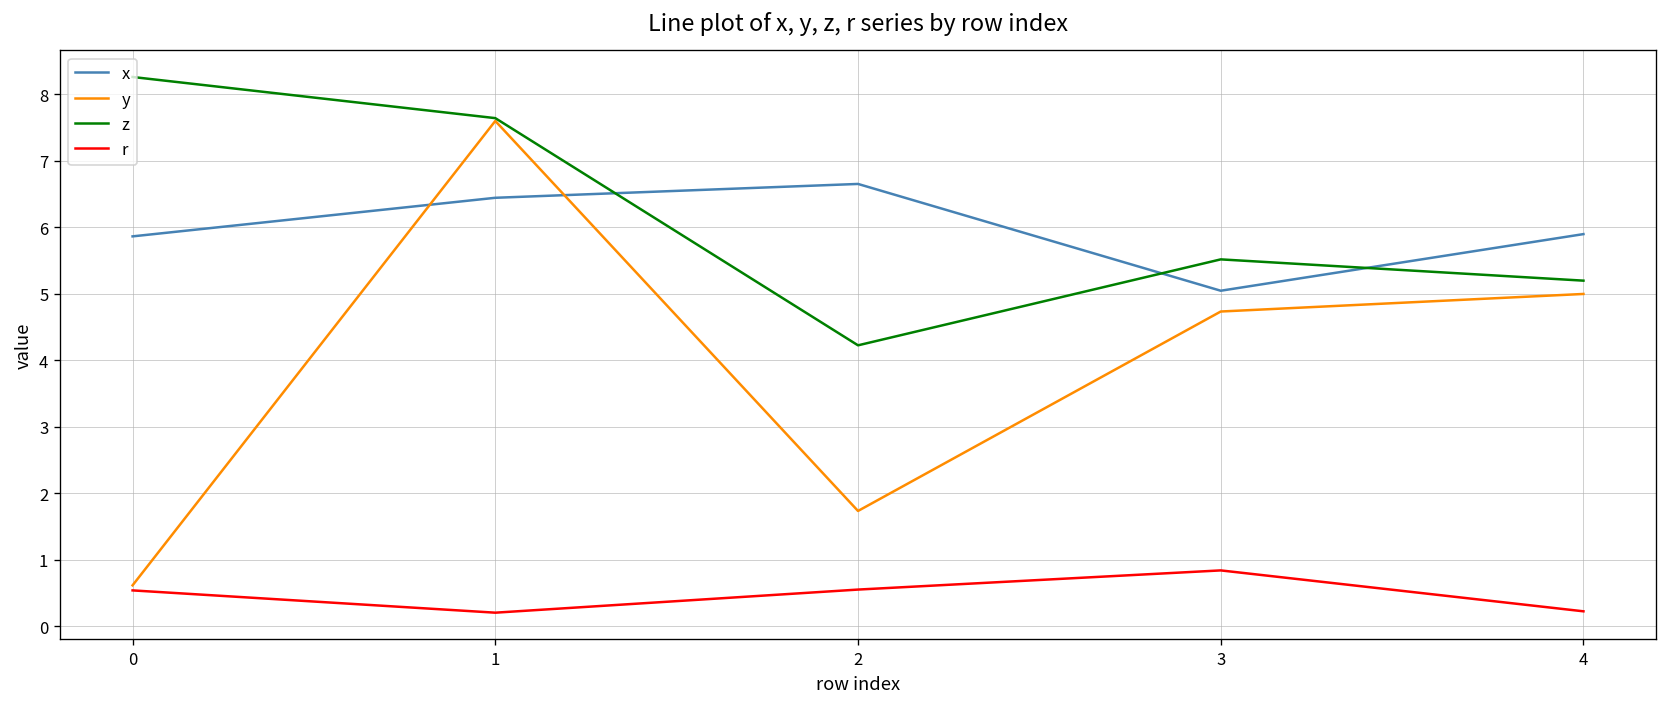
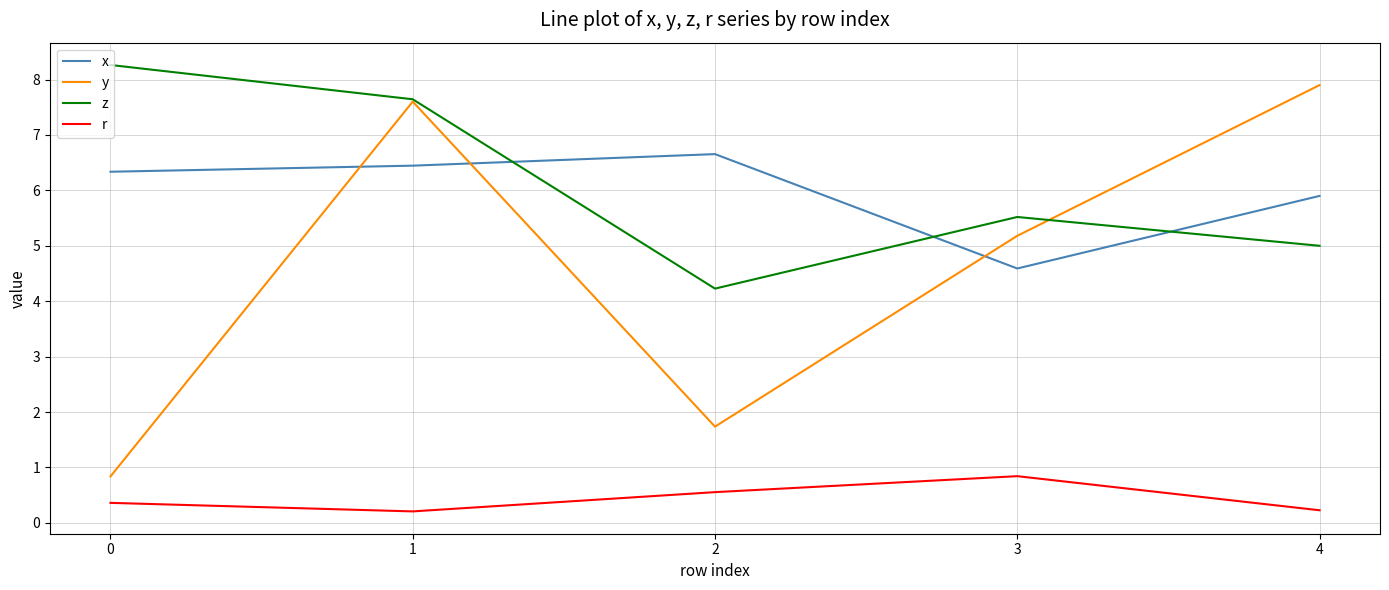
x, 0: 5.9 -> 6.3
y, 0: 0.6 -> 0.8
r, 0: 0.5 -> 0.4
x, 3: 5.0 -> 4.6
y, 3: 4.7 -> 5.2
y, 4: 5.0 -> 7.9
z, 4: 5.2 -> 5.0
